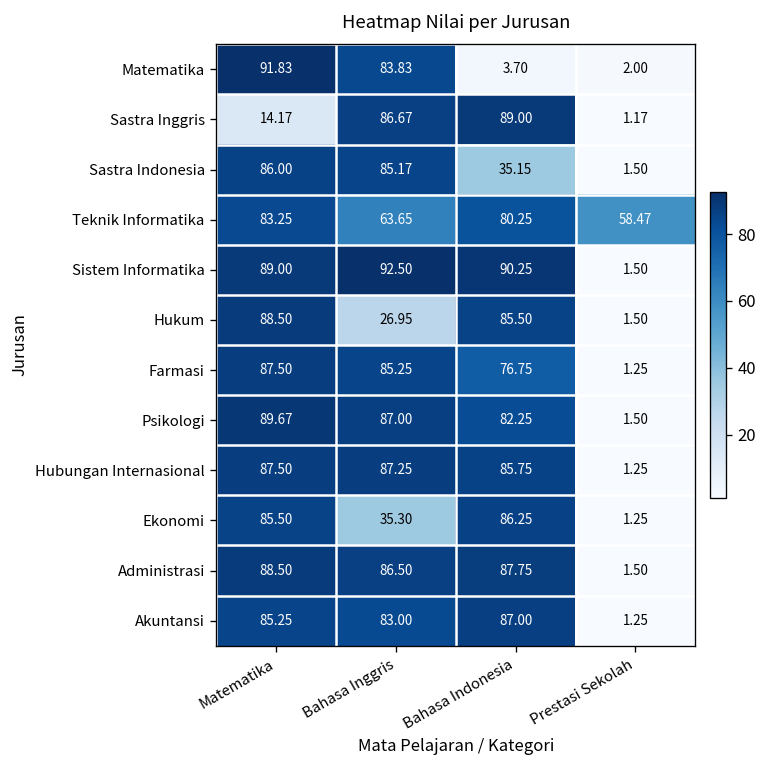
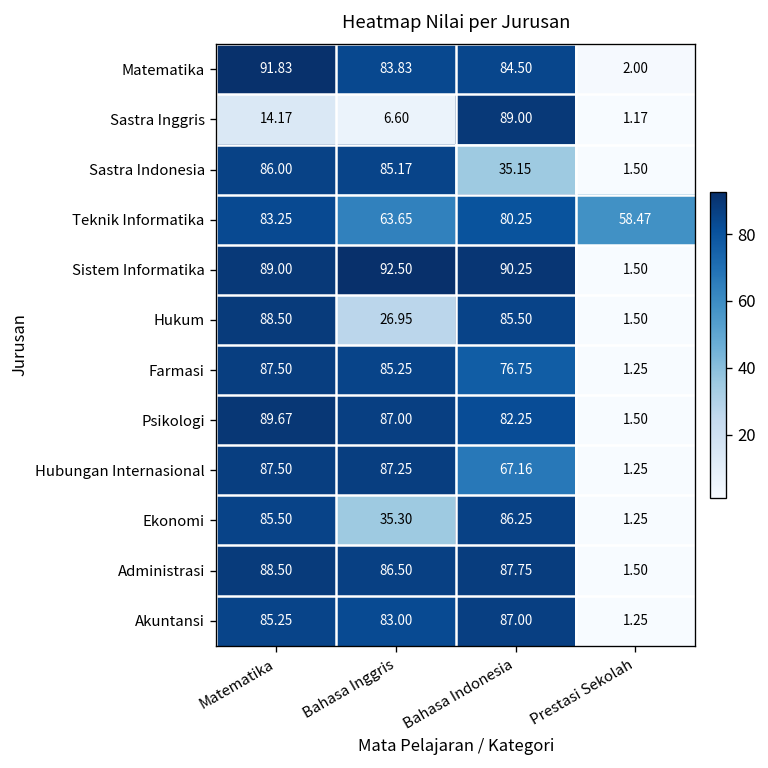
Matematika, Bahasa Indonesia: 3.70 -> 84.50
Sastra Inggris, Bahasa Inggris: 86.67 -> 6.60
Hubungan Internasional, Bahasa Indonesia: 85.75 -> 67.16
